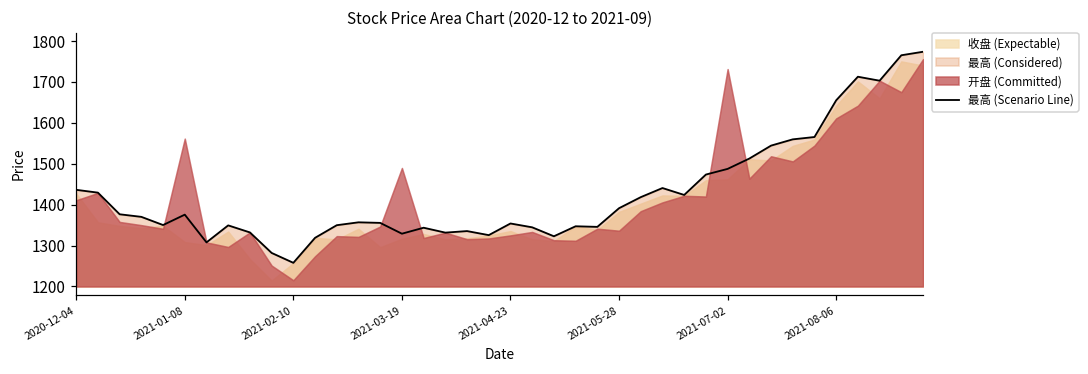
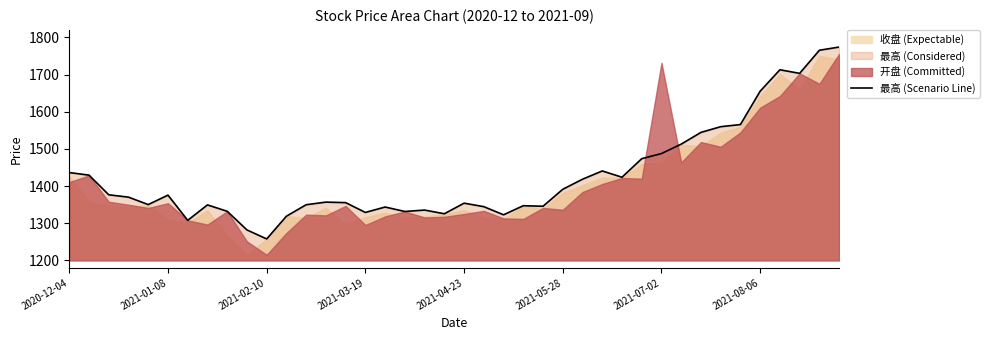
开盘 (Committed), 2021-01-08: 1560 -> 1350
开盘 (Committed), 2021-03-19: 1490 -> 1300
